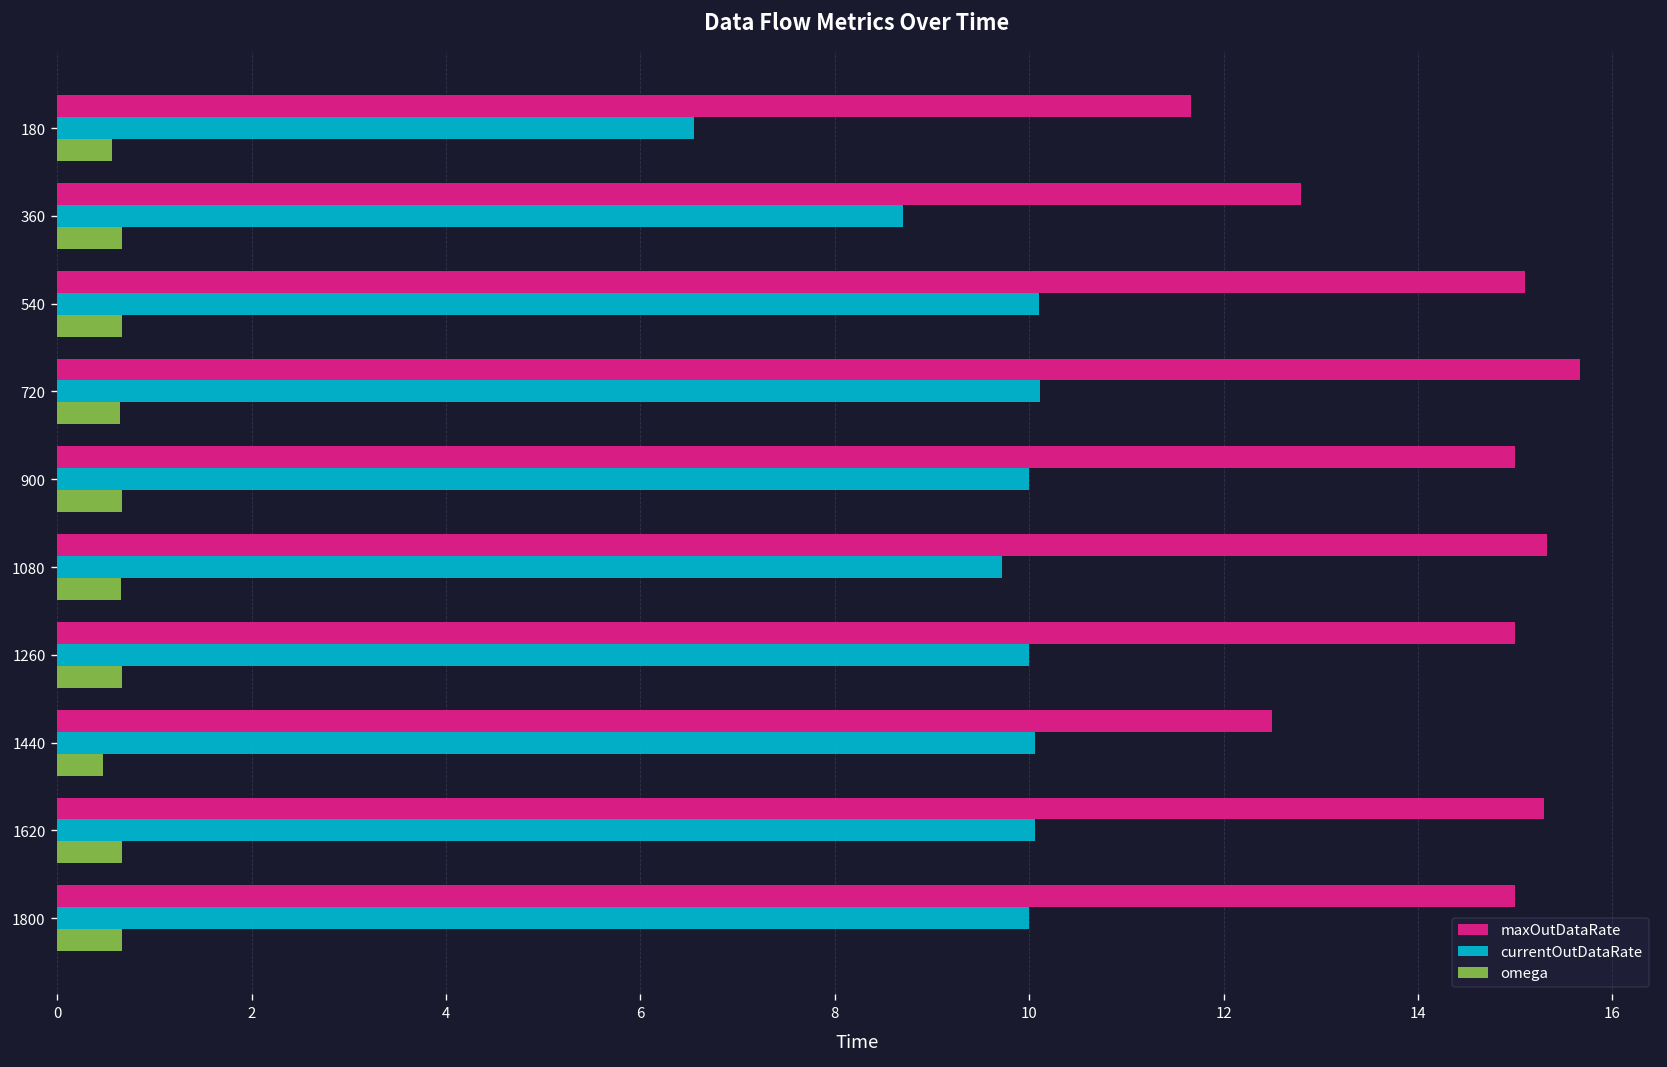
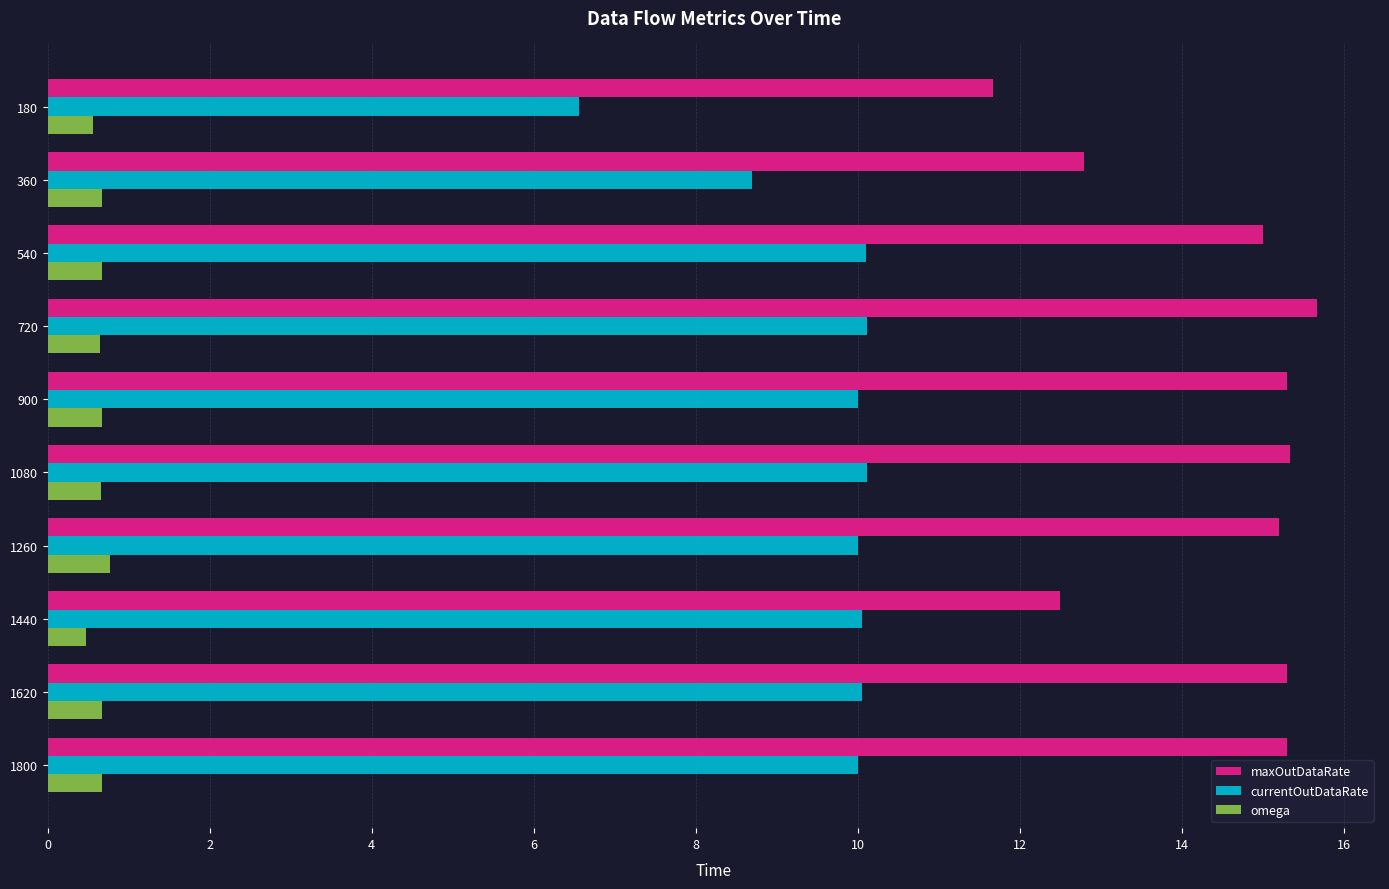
maxOutDataRate, 540: 15.1 -> 15.0
maxOutDataRate, 900: 15.0 -> 15.3
currentOutDataRate, 1080: 9.7 -> 10.1
maxOutDataRate, 1260: 15.0 -> 15.2
omega, 1260: 0.7 -> 0.8
maxOutDataRate, 1800: 15.0 -> 15.3
